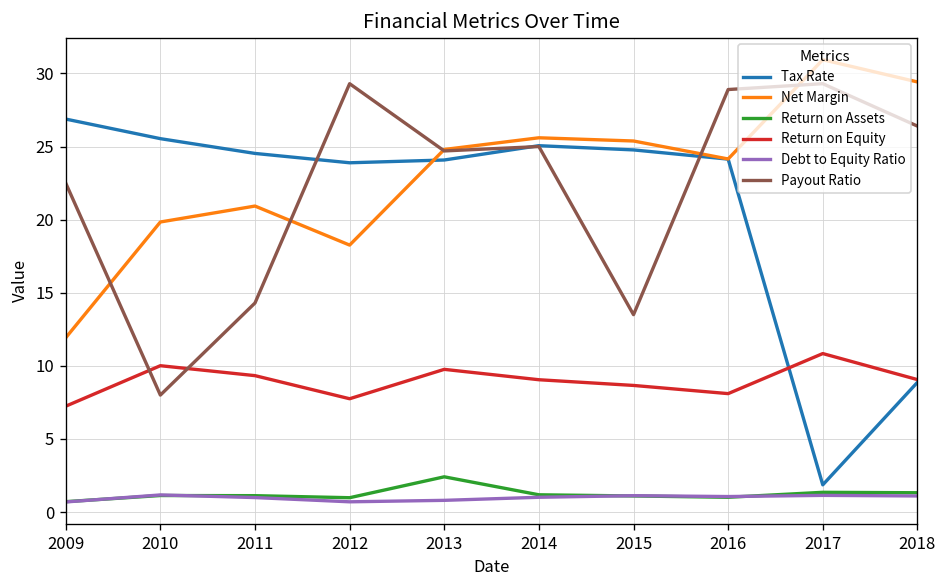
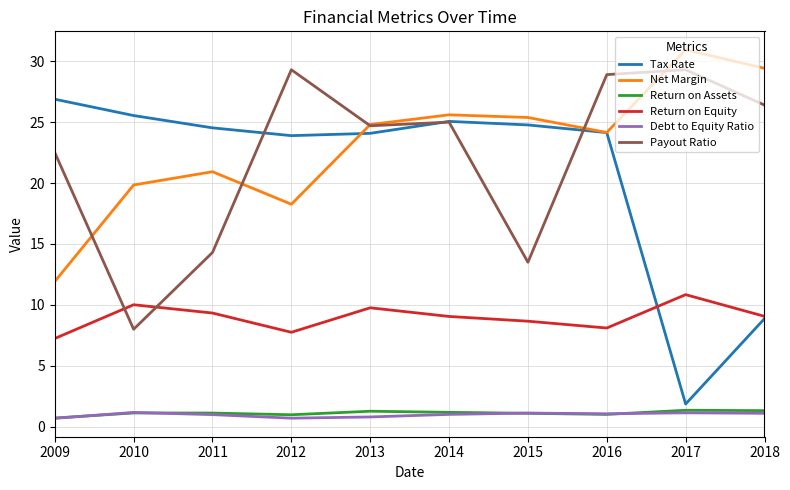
Return on Assets, 2013: 2.4 -> 1.3
